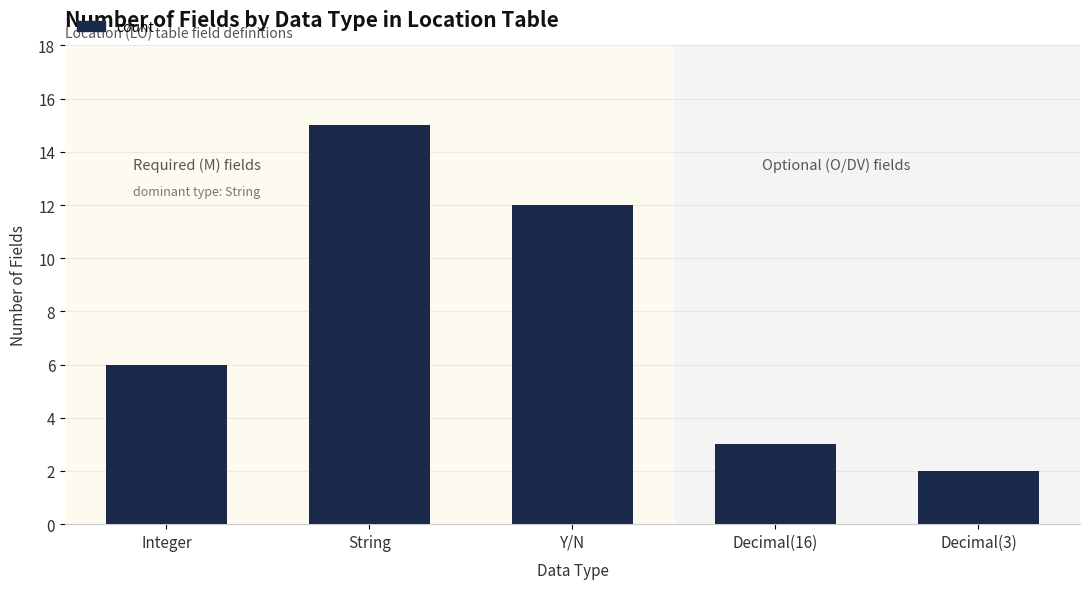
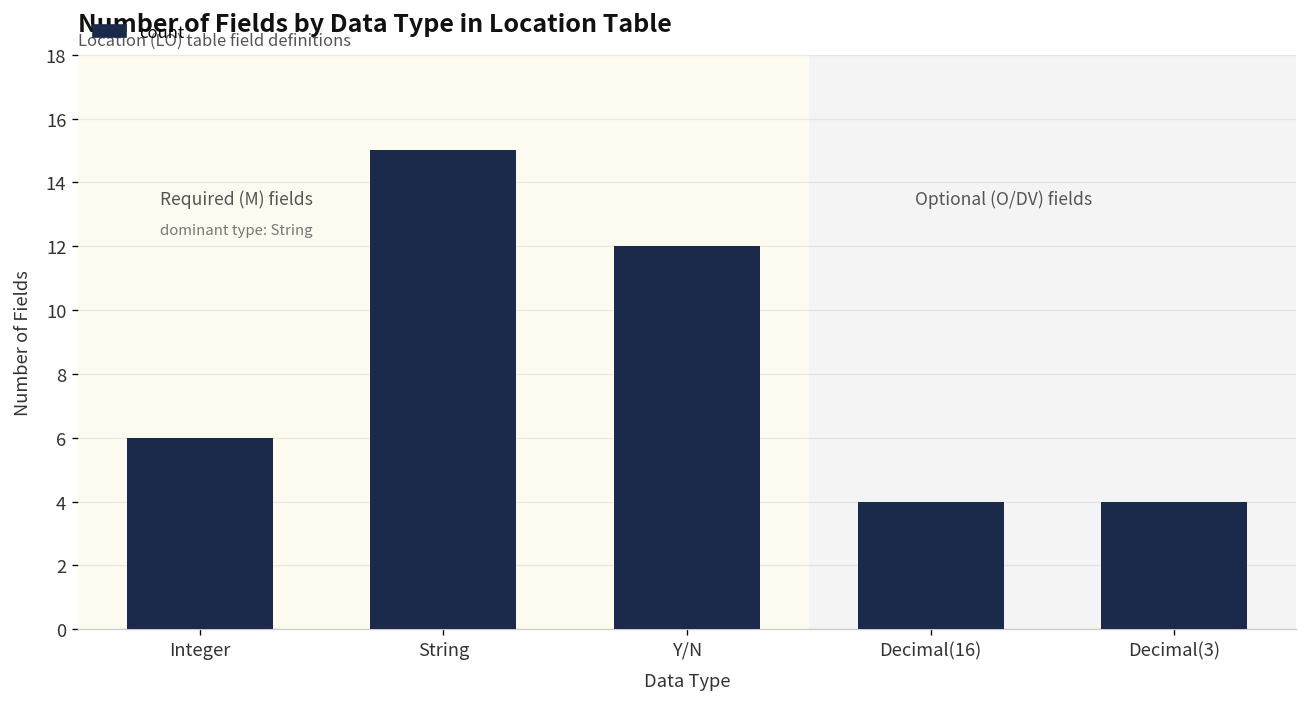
Decimal(16): 3 -> 4
Decimal(3): 2 -> 4
